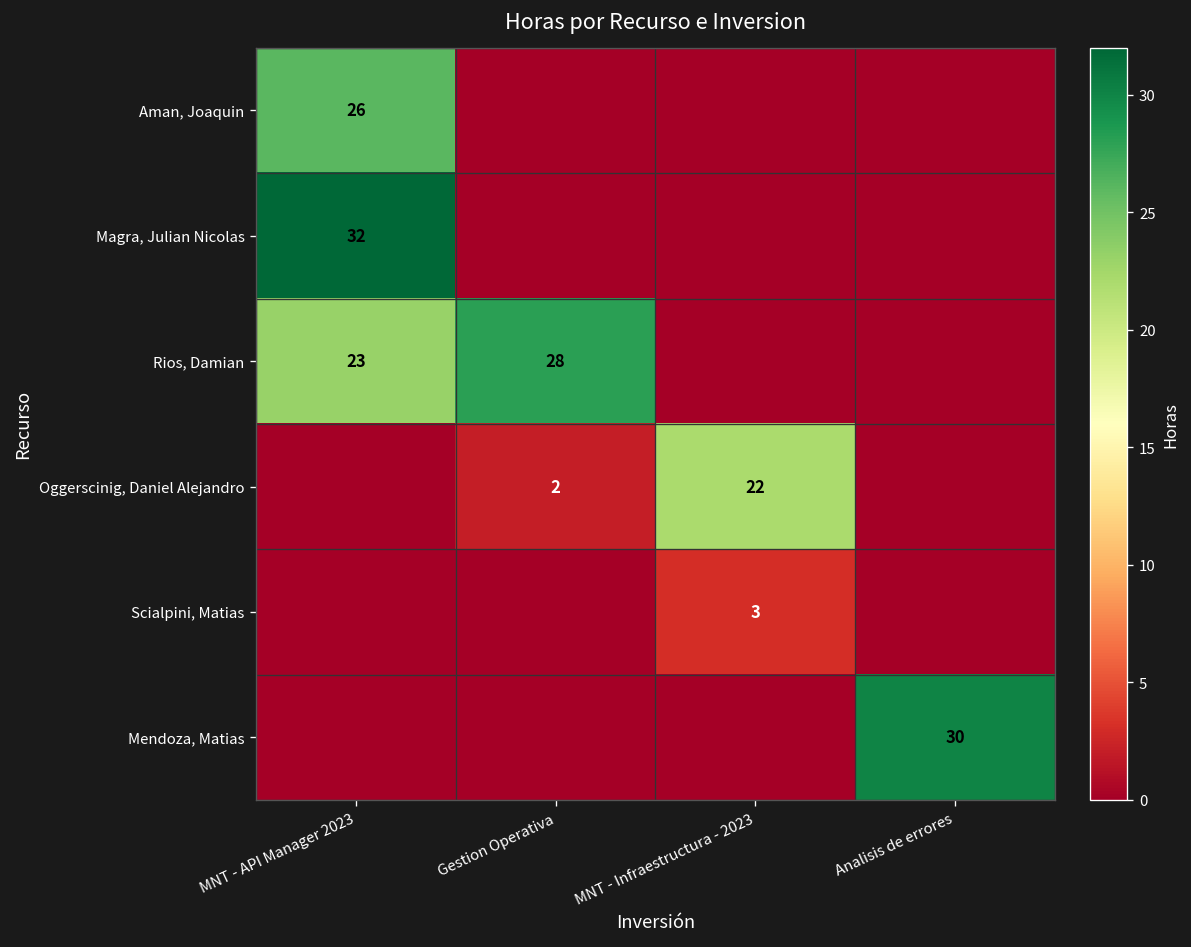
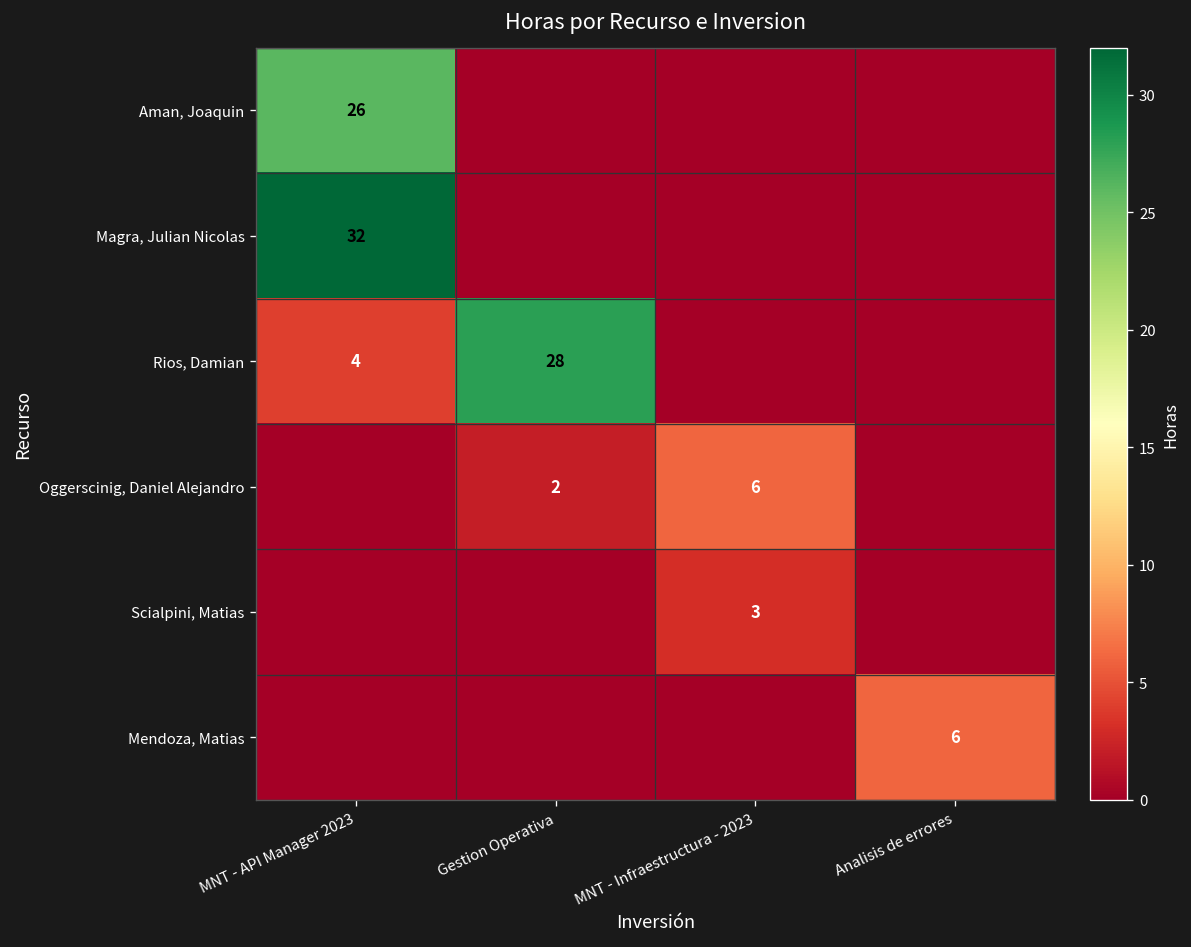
Rios, Damian, MNT - API Manager 2023: 23 -> 4
Oggerscinig, Daniel Alejandro, MNT - Infraestructura - 2023: 22 -> 6
Mendoza, Matias, Analisis de errores: 30 -> 6
